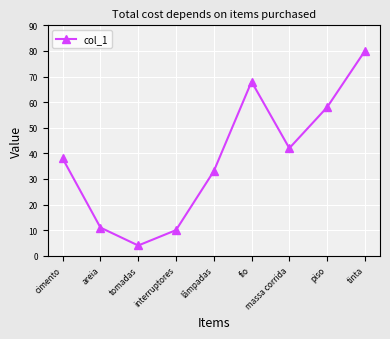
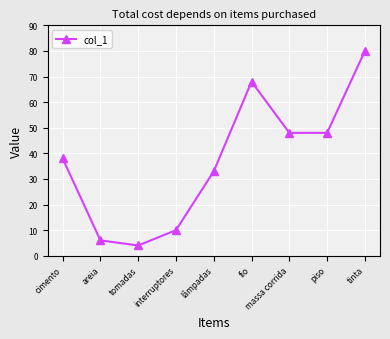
areia: 11 -> 6
massa corrida: 42 -> 48
piso: 58 -> 48
